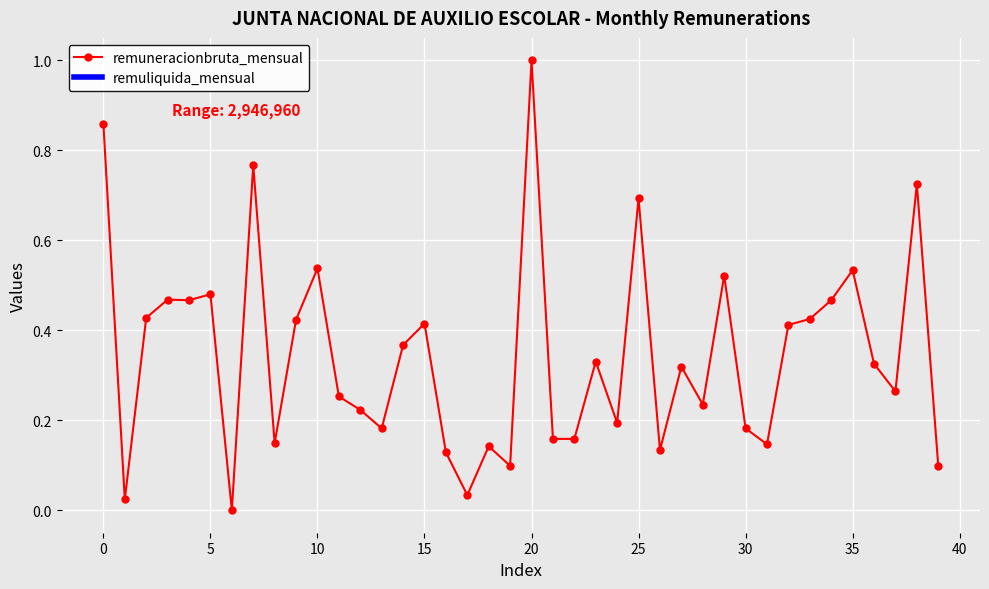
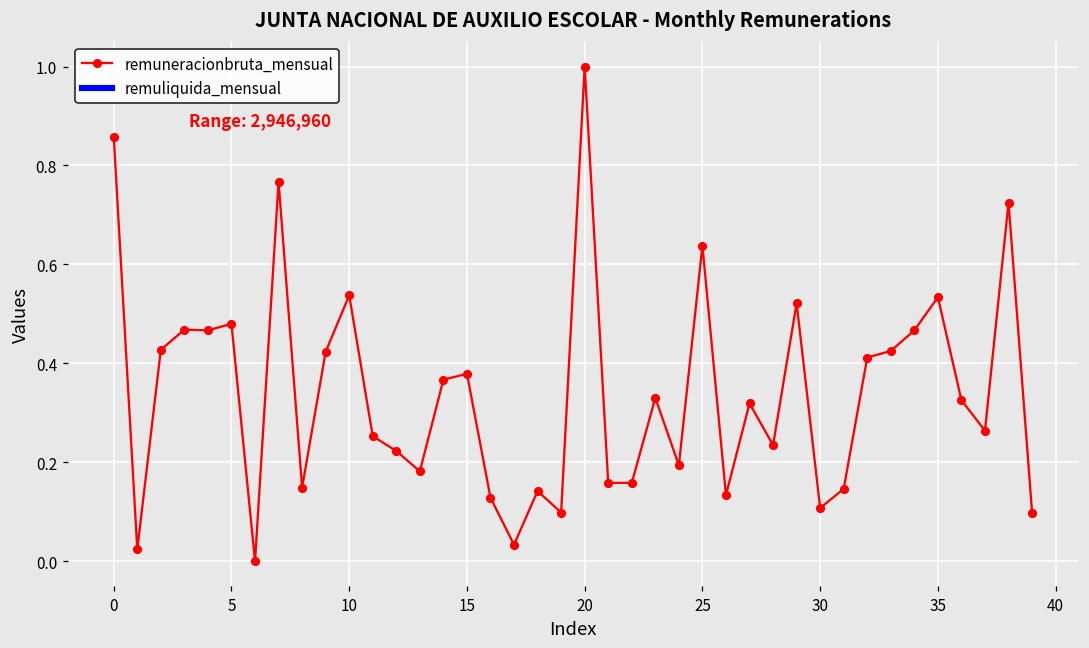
15: 0.42 -> 0.38
25: 0.69 -> 0.64
30: 0.18 -> 0.11
